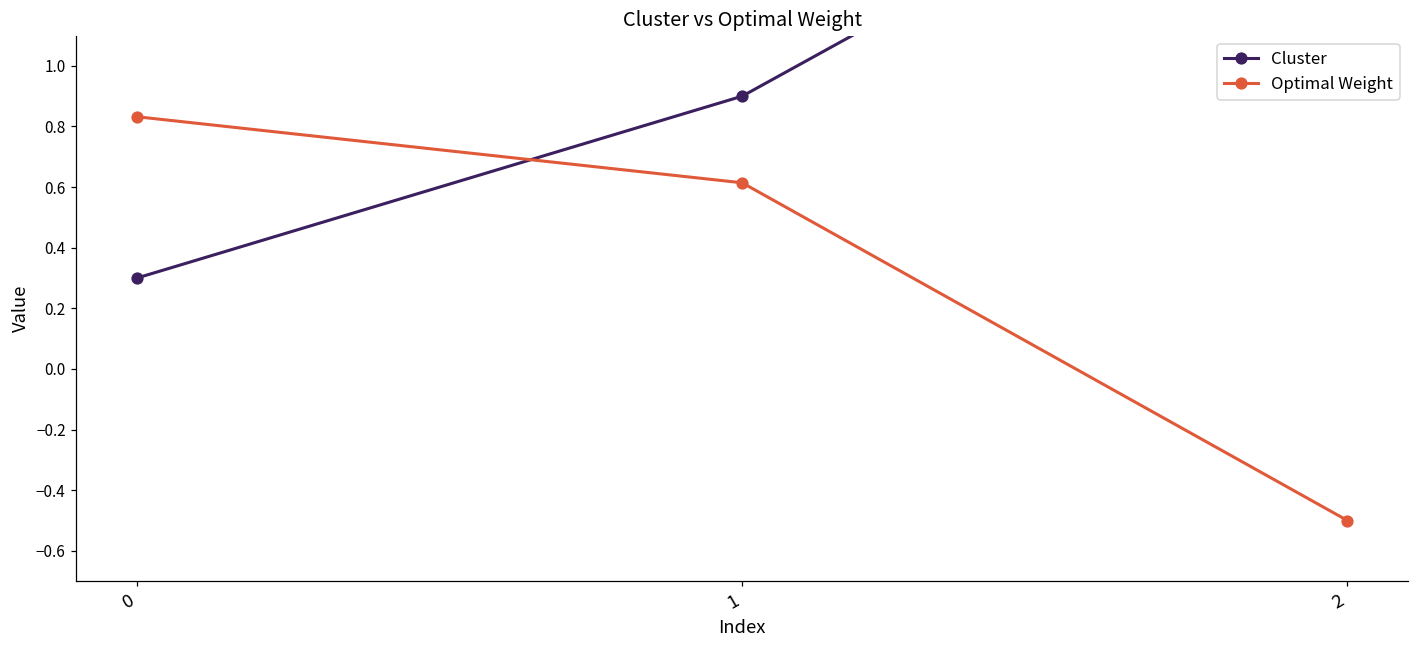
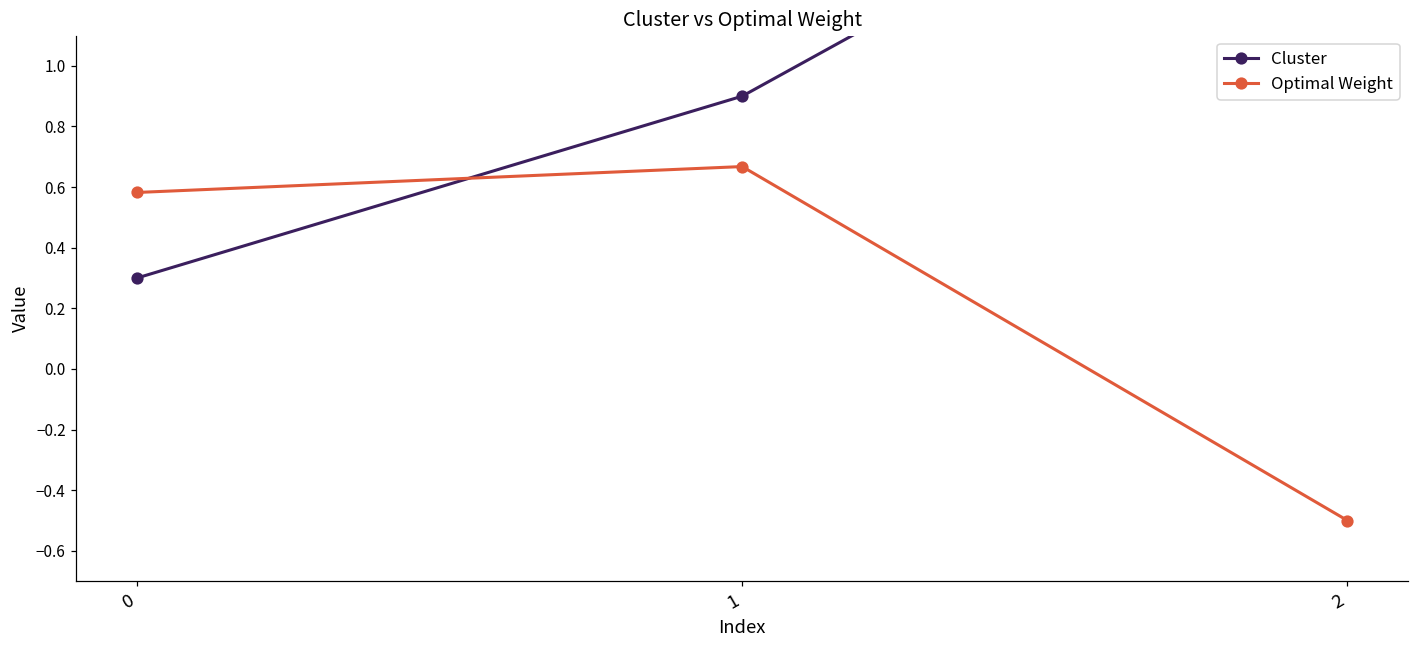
Optimal Weight, 0: 0.83 -> 0.58
Optimal Weight, 1: 0.61 -> 0.67
